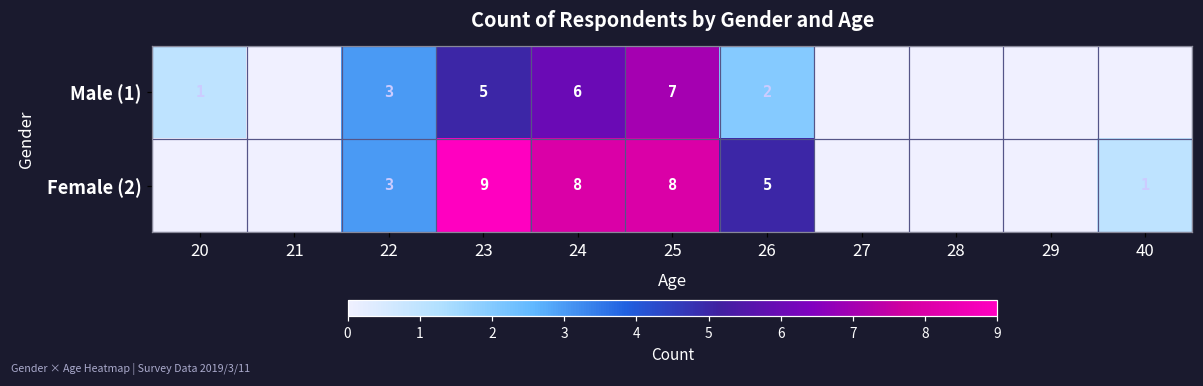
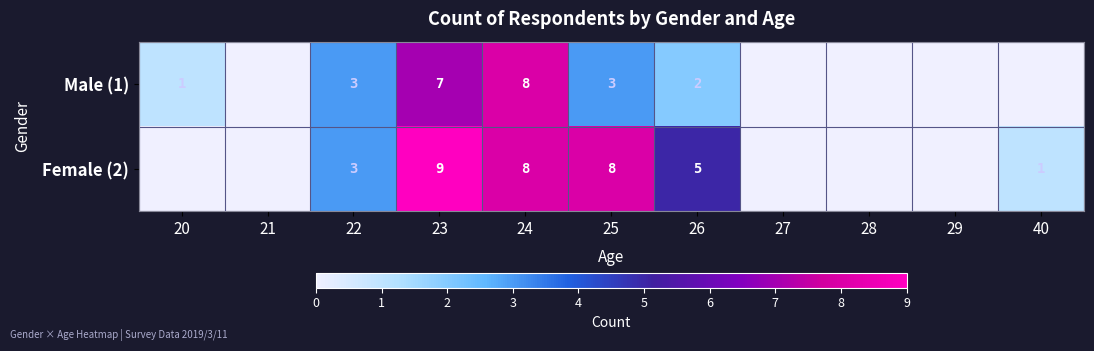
Male (1), 23: 5 -> 7
Male (1), 24: 6 -> 8
Male (1), 25: 7 -> 3
